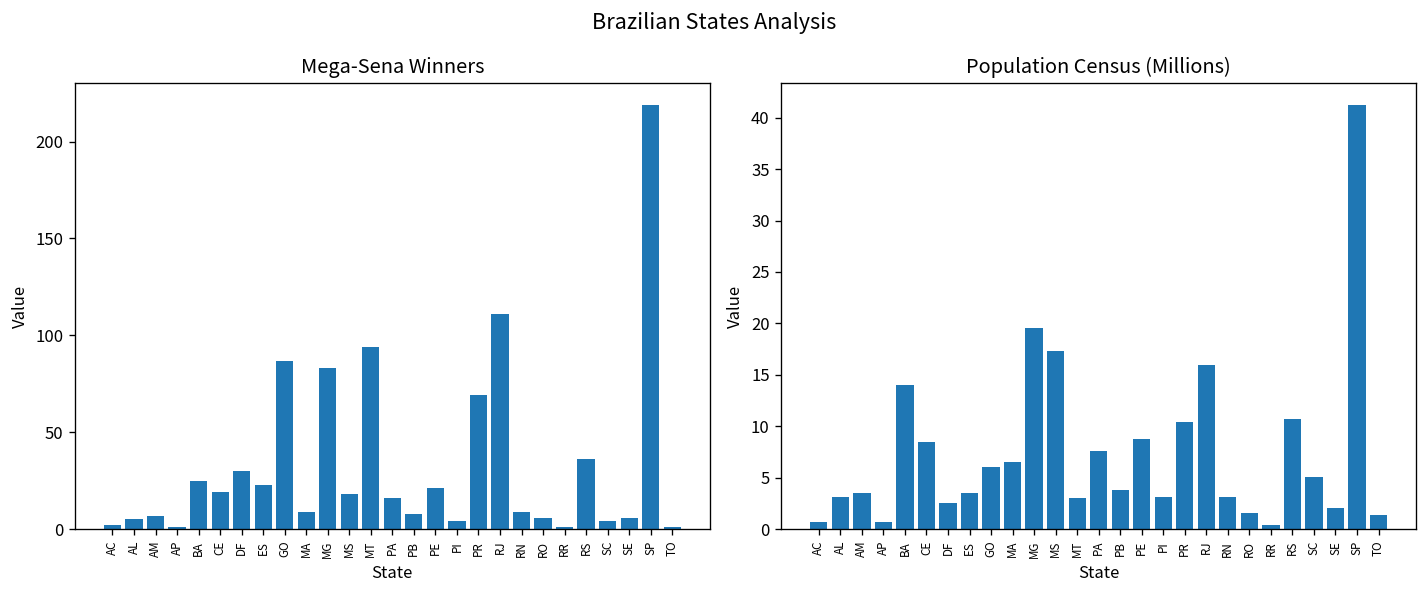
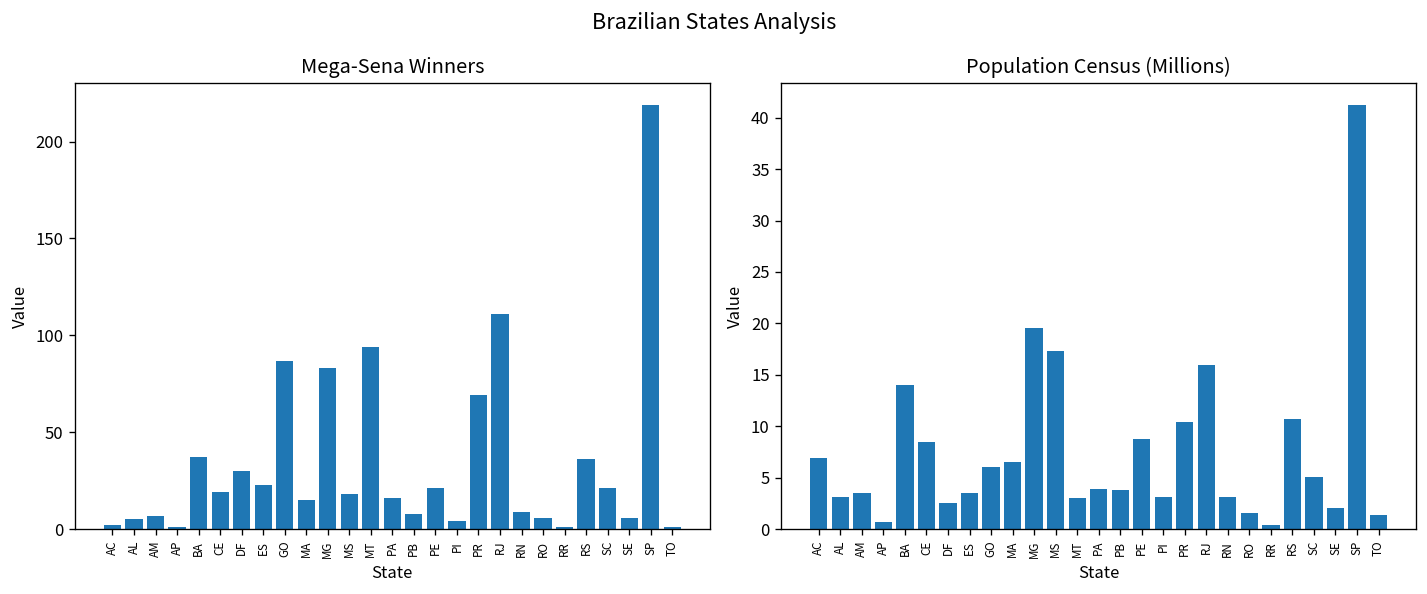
Mega-Sena Winners, BA: 25 -> 37
Mega-Sena Winners, MA: 9 -> 15
Mega-Sena Winners, SC: 4 -> 21
Population Census (Millions), AC: 1 -> 7
Population Census (Millions), PA: 8 -> 4
